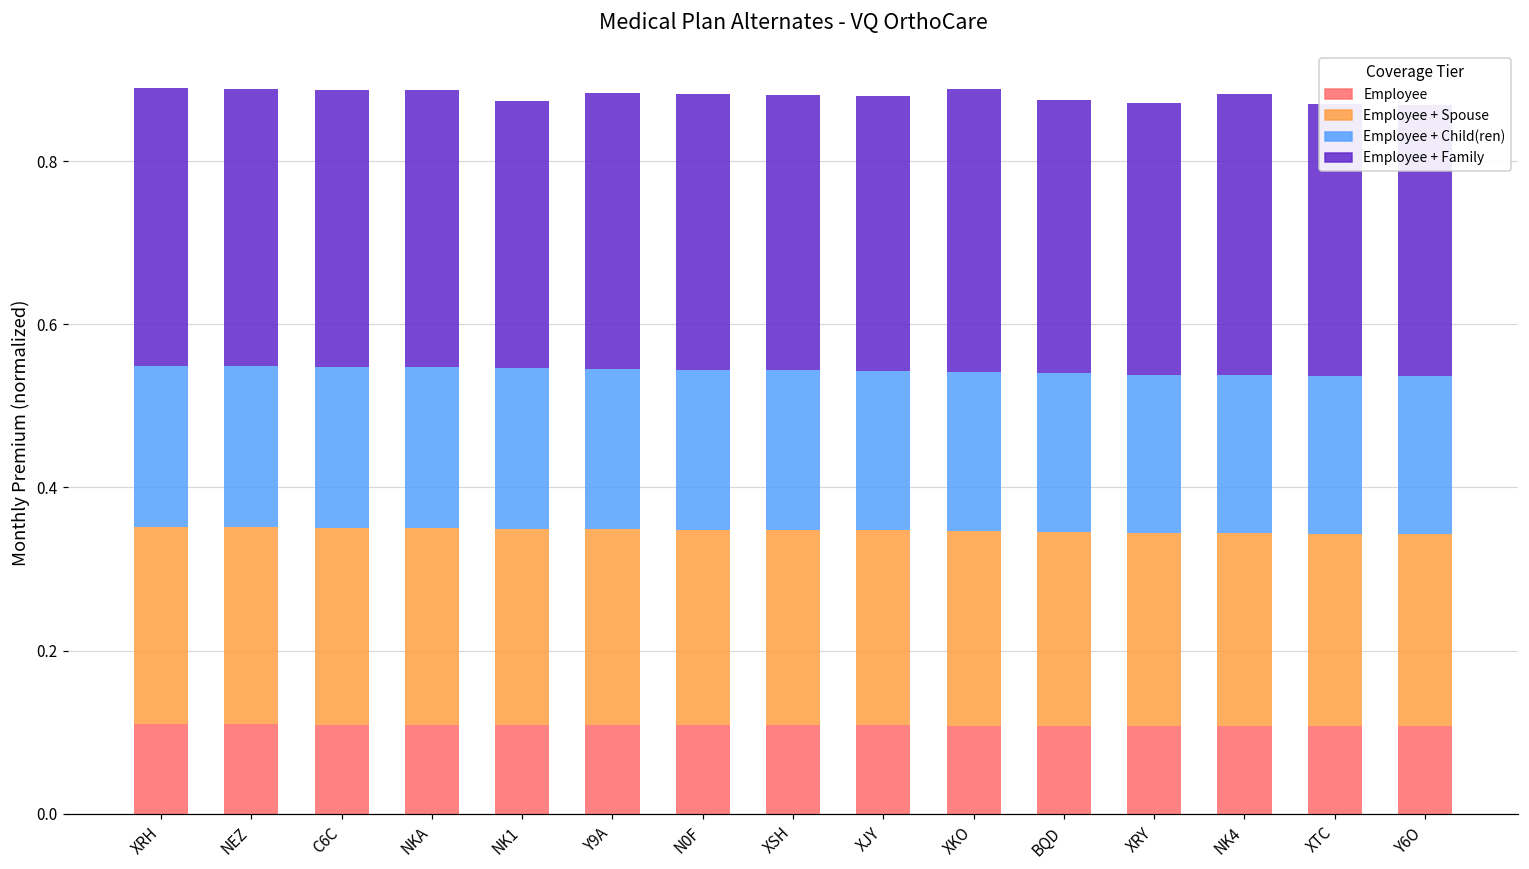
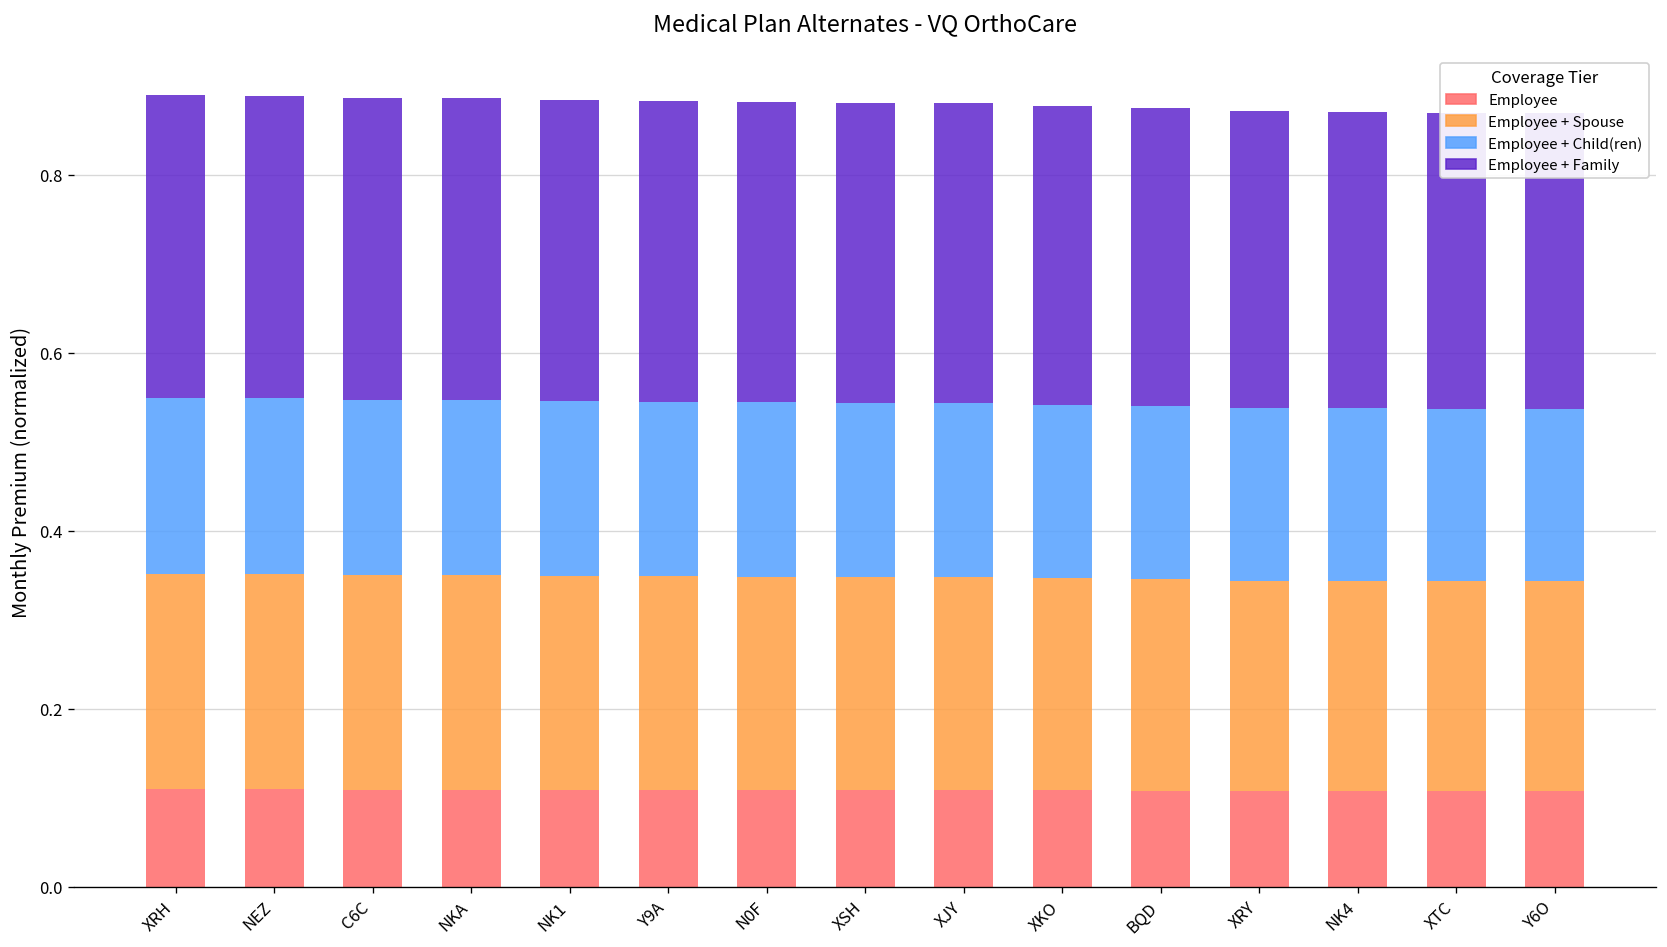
Employee + Family, NK1: 0.33 -> 0.34
Employee + Family, XKO: 0.35 -> 0.34
Employee + Family, NK4: 0.34 -> 0.33
